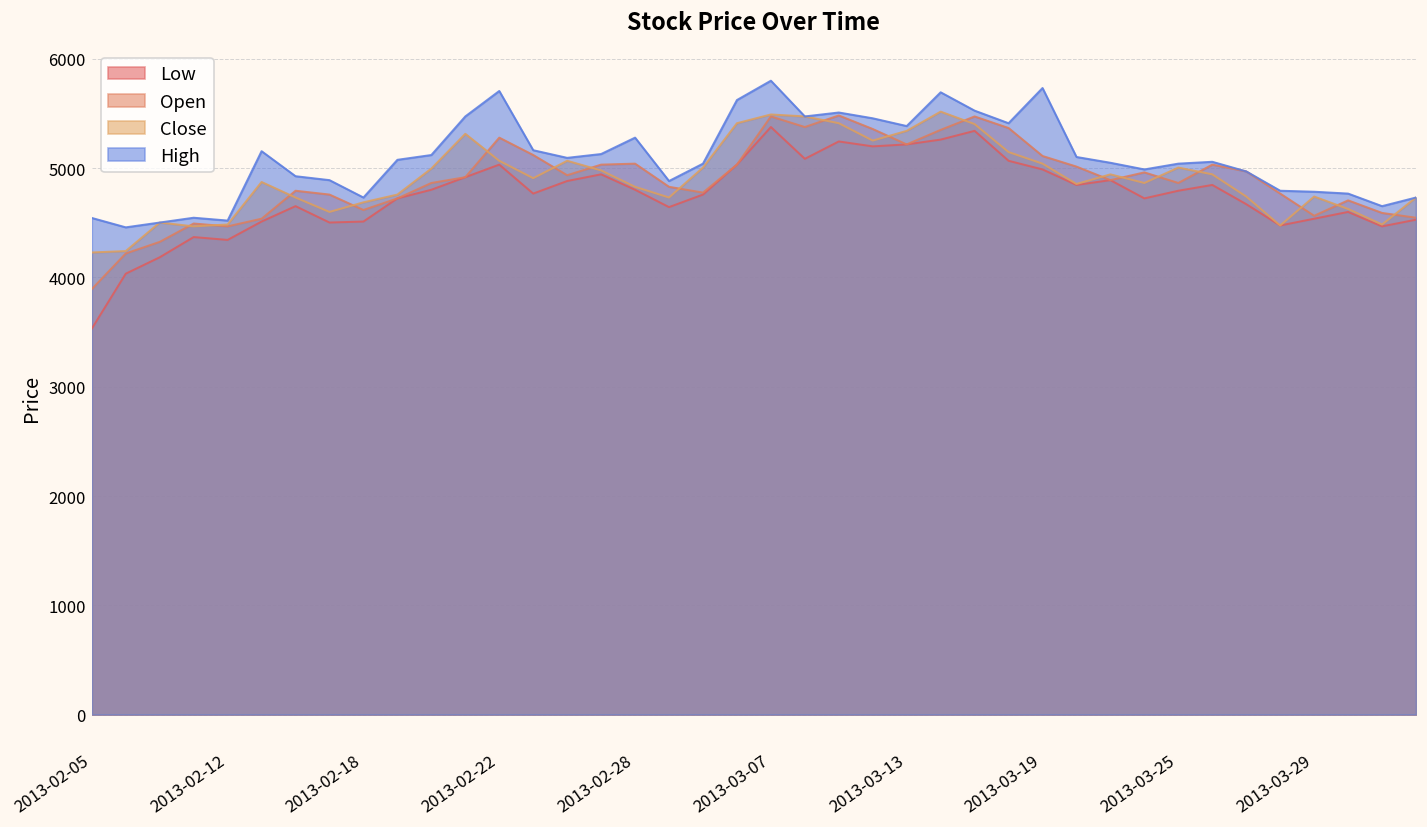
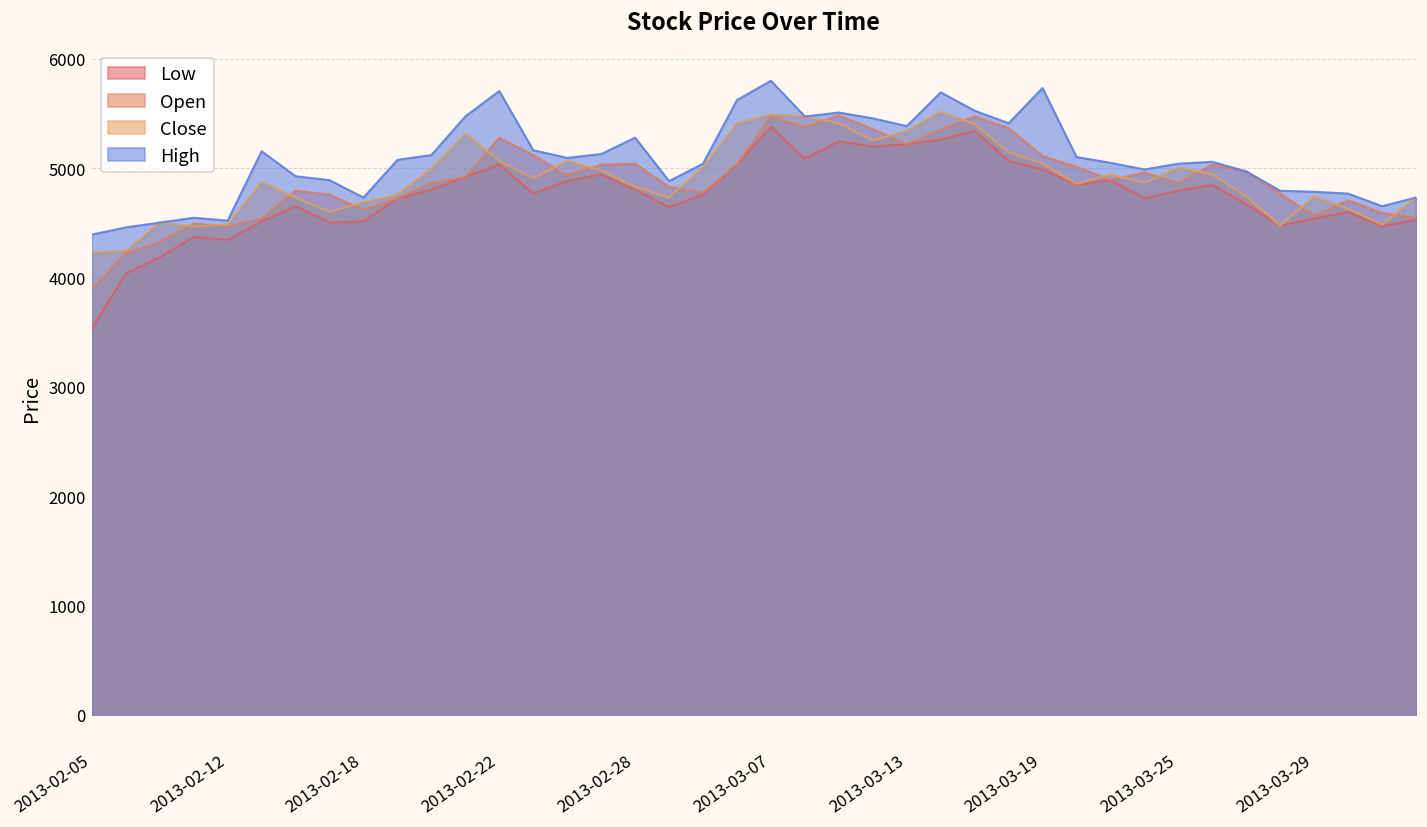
High, 2013-02-05: 4500 -> 4400
